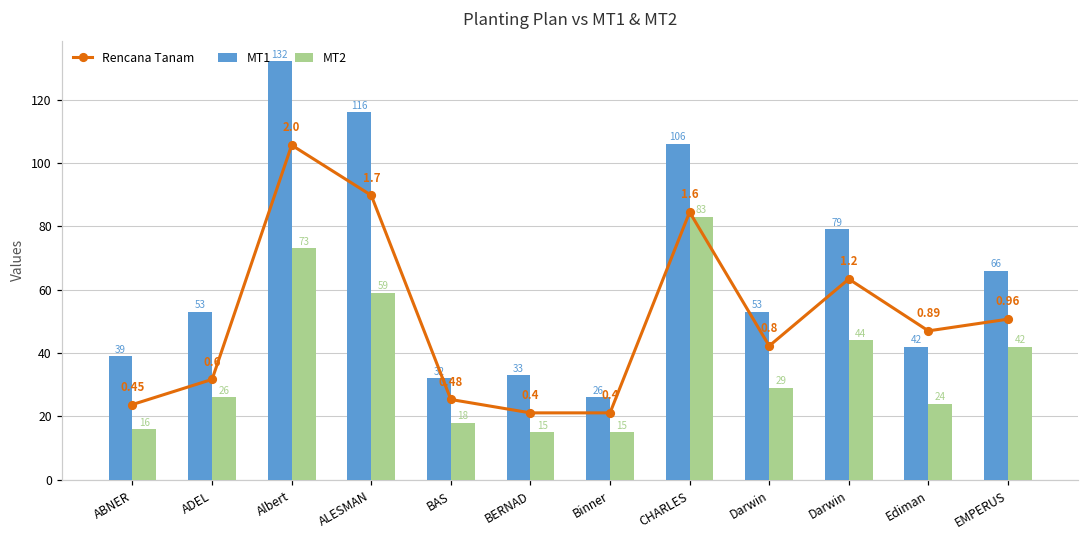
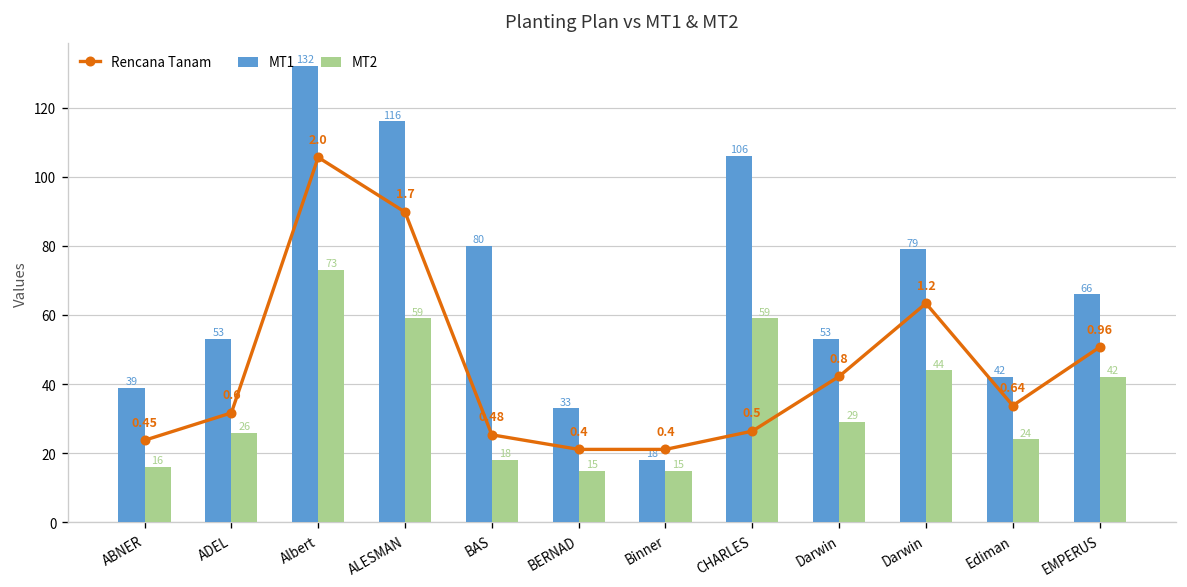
MT1, BAS: 32 -> 80
MT1, Binner: 26 -> 18
Rencana Tanam, CHARLES: 1.6 -> 0.5
MT2, CHARLES: 83 -> 59
Rencana Tanam, Ediman: 0.89 -> 0.64
